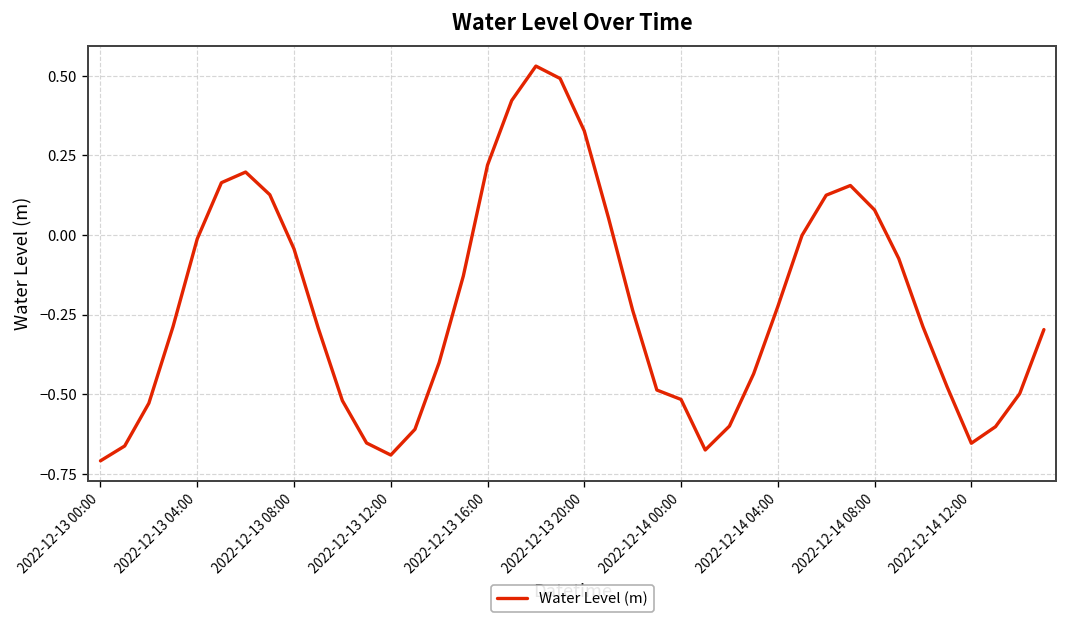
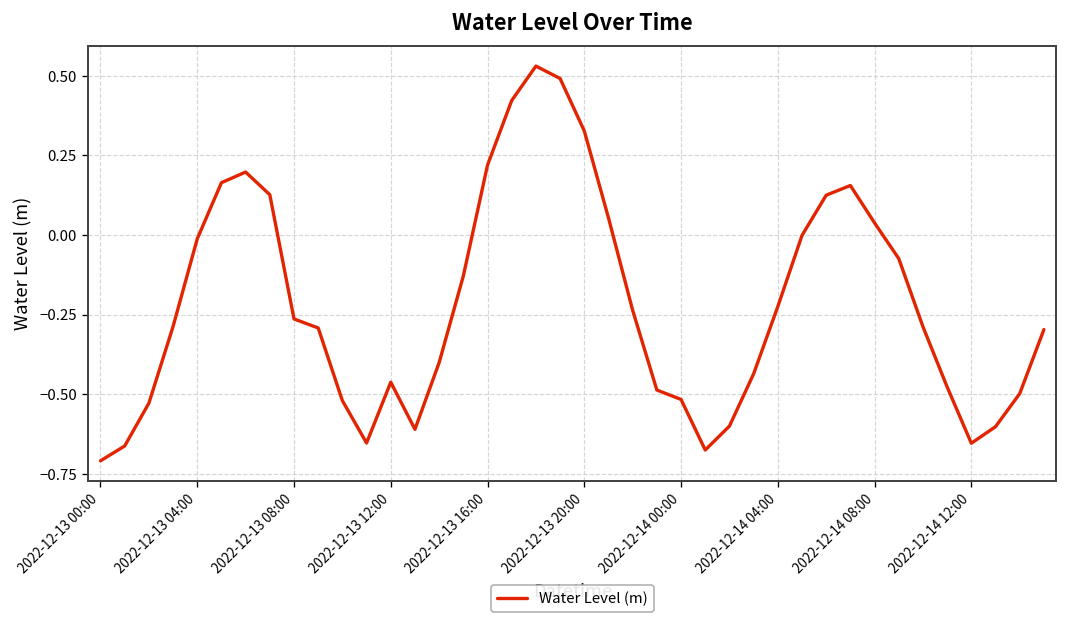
2022-12-13 08:00: -0.04 -> -0.26
2022-12-13 12:00: -0.69 -> -0.46
2022-12-14 08:00: 0.08 -> 0.04
